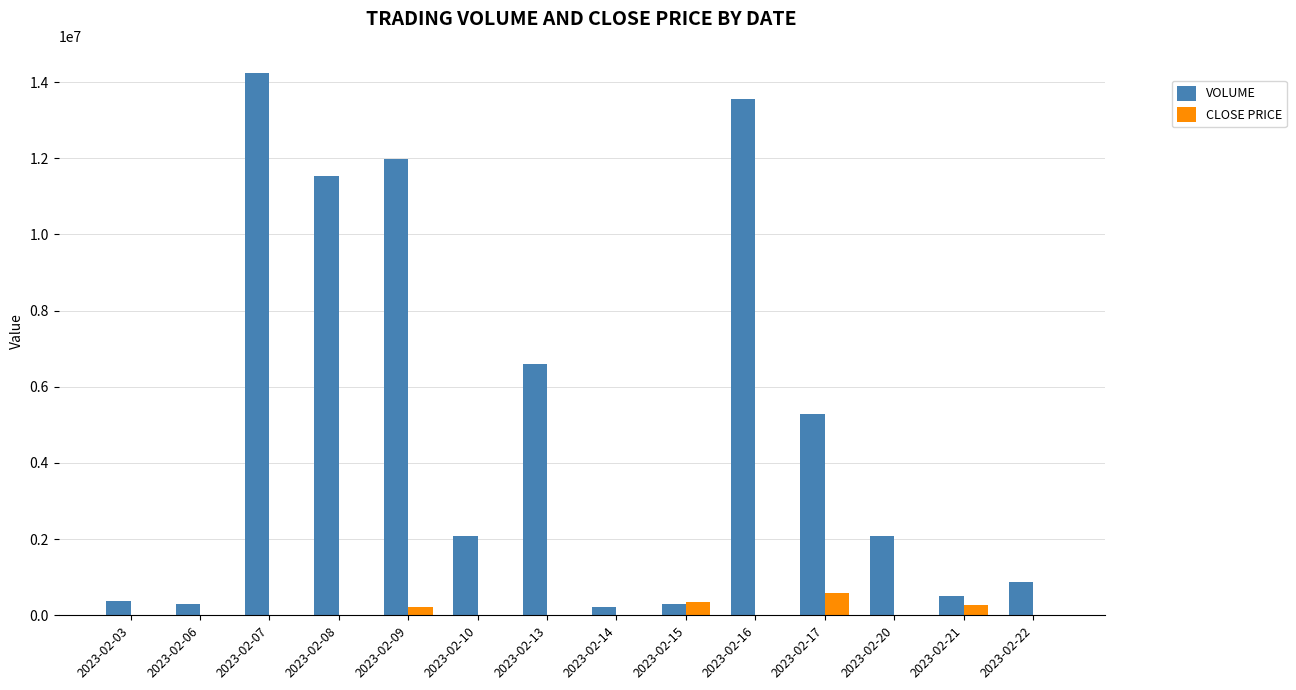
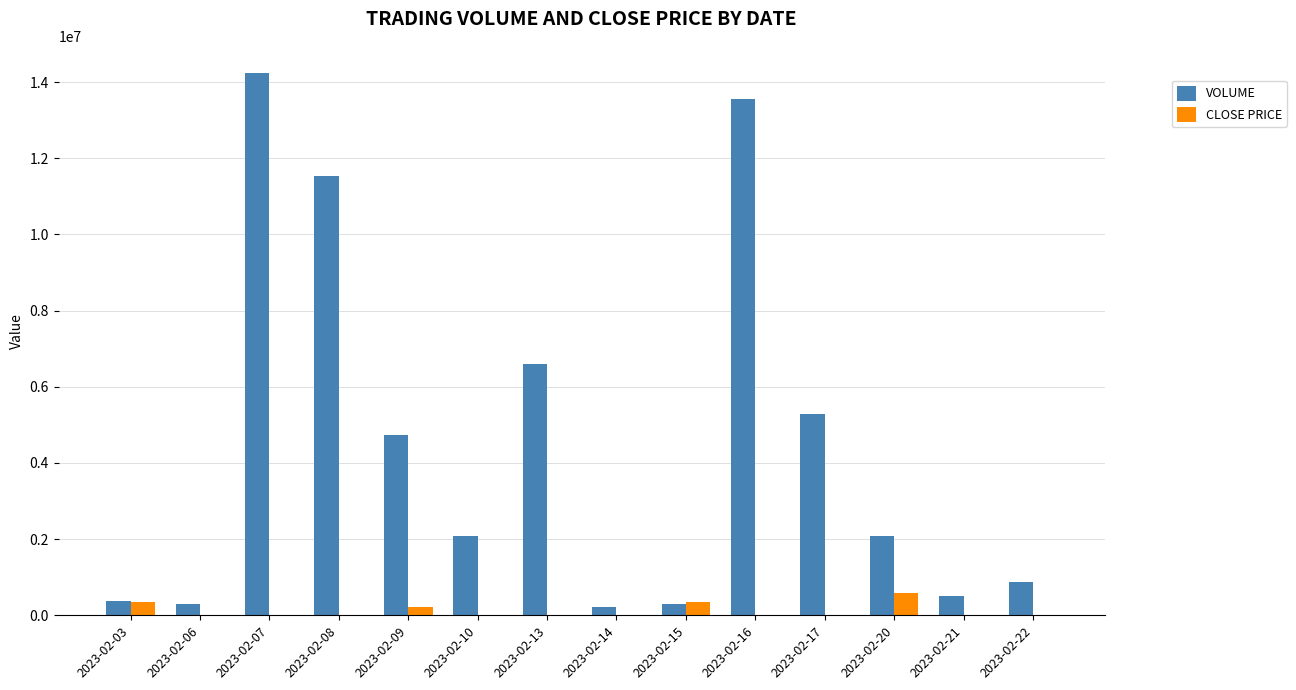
CLOSE PRICE, 2023-02-03: 0 -> 400000
VOLUME, 2023-02-09: 12000000 -> 4700000
CLOSE PRICE, 2023-02-17: 600000 -> 0
CLOSE PRICE, 2023-02-20: 0 -> 600000
CLOSE PRICE, 2023-02-21: 300000 -> 0
